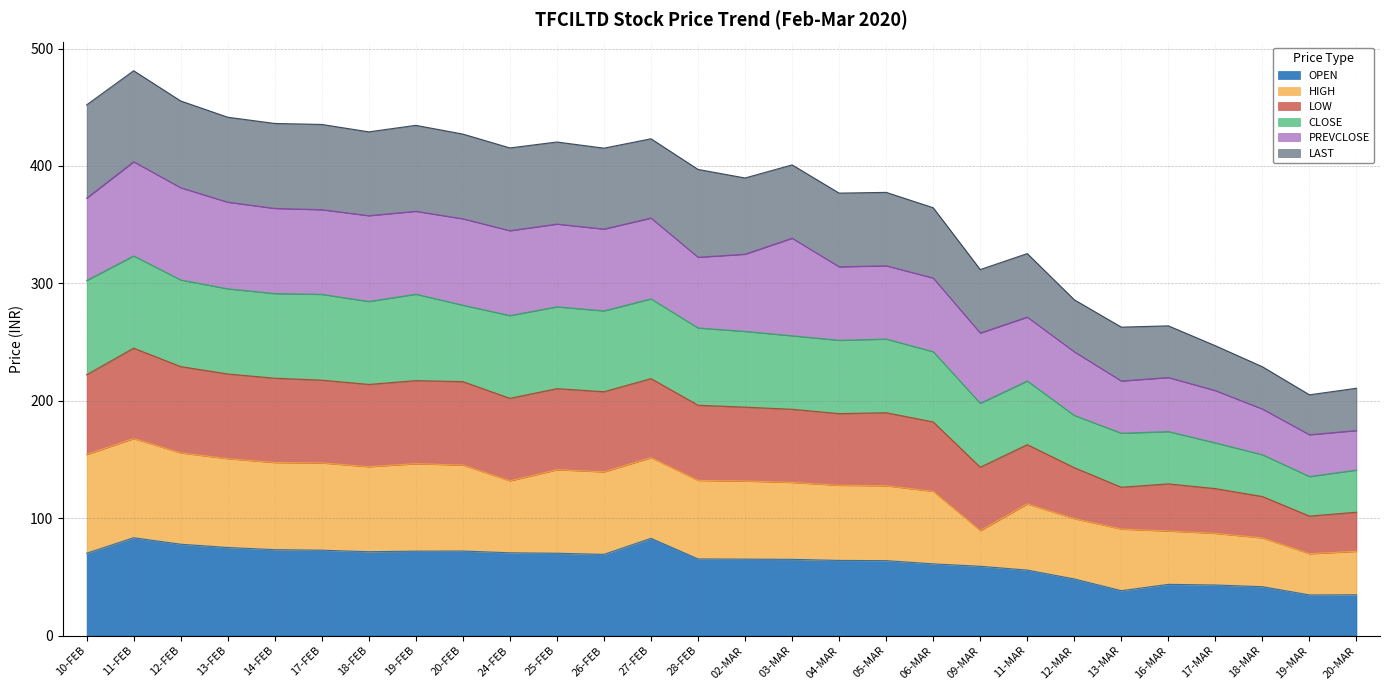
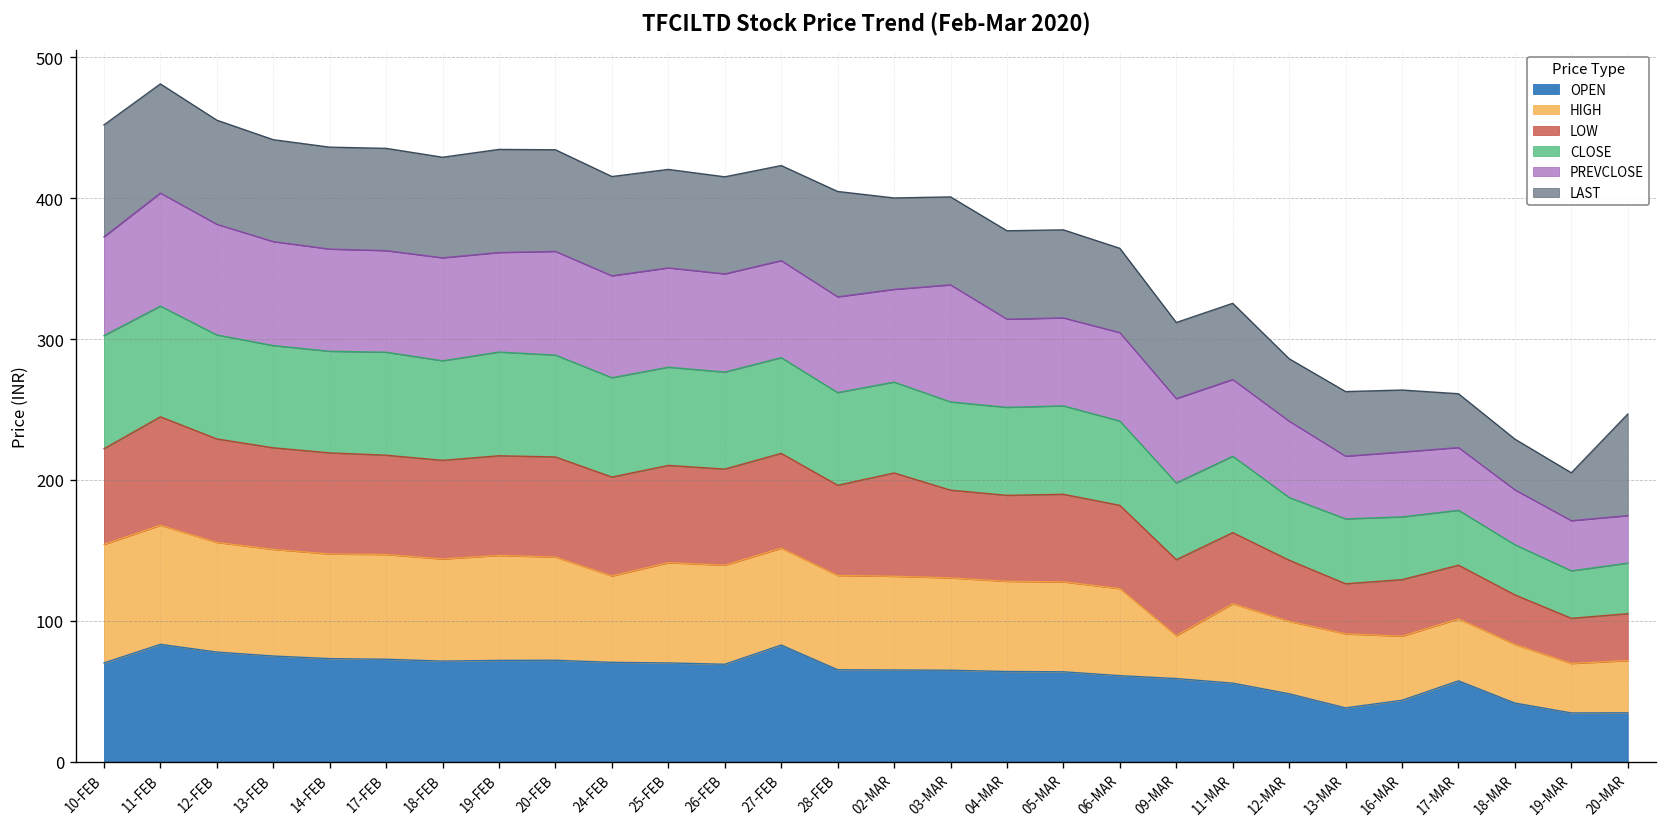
CLOSE, 20-FEB: 65 -> 72
PREVCLOSE, 28-FEB: 60 -> 68
LOW, 02-MAR: 63 -> 73
OPEN, 17-MAR: 43 -> 57
LAST, 20-MAR: 36 -> 72
